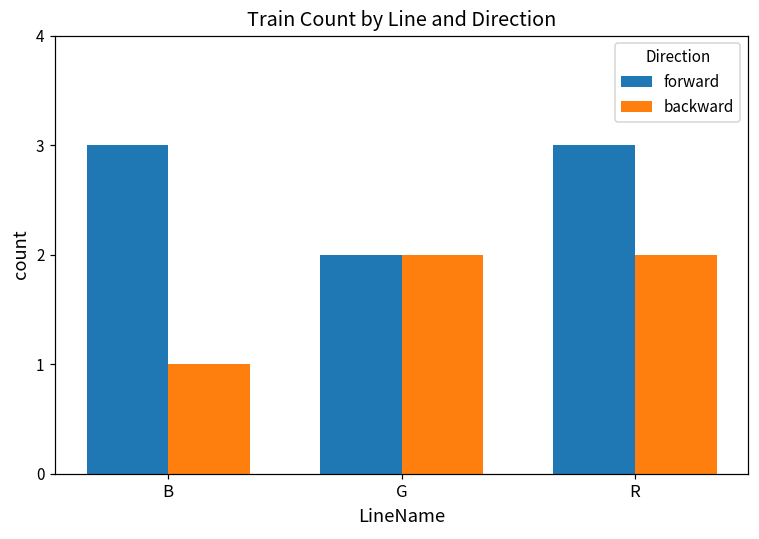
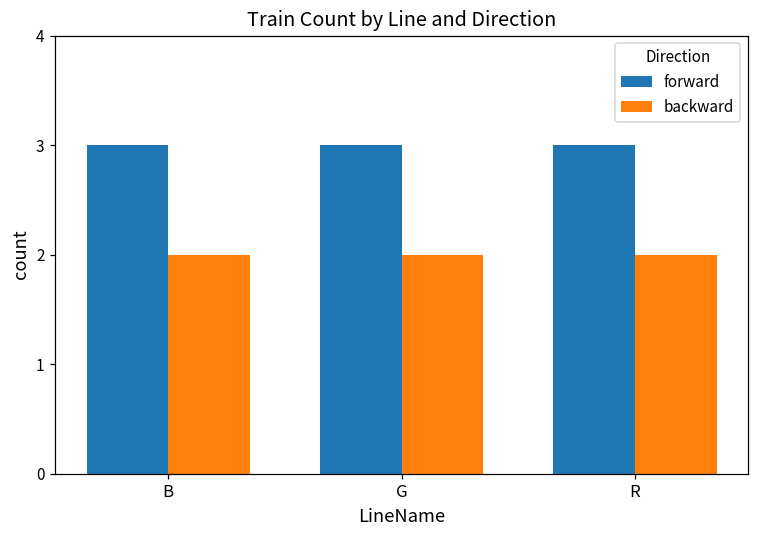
backward, B: 1 -> 2
forward, G: 2 -> 3
